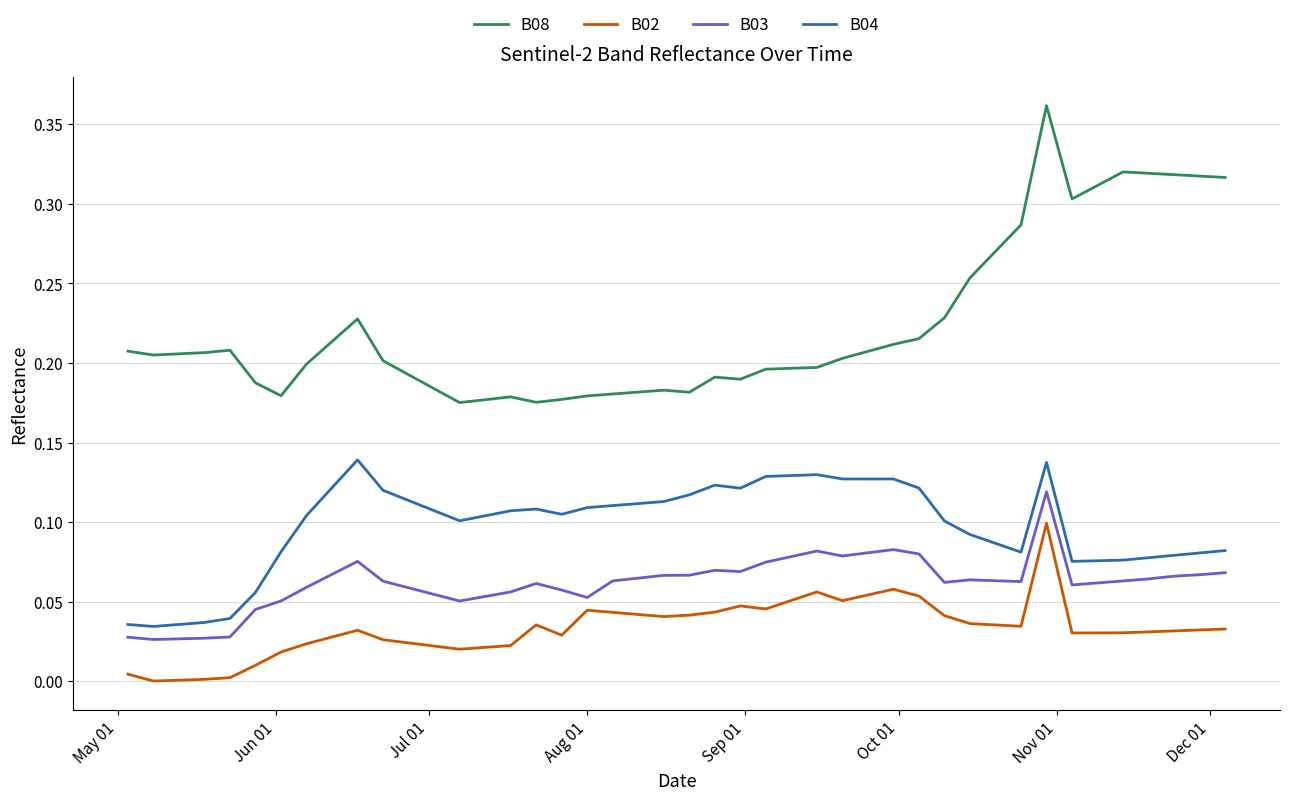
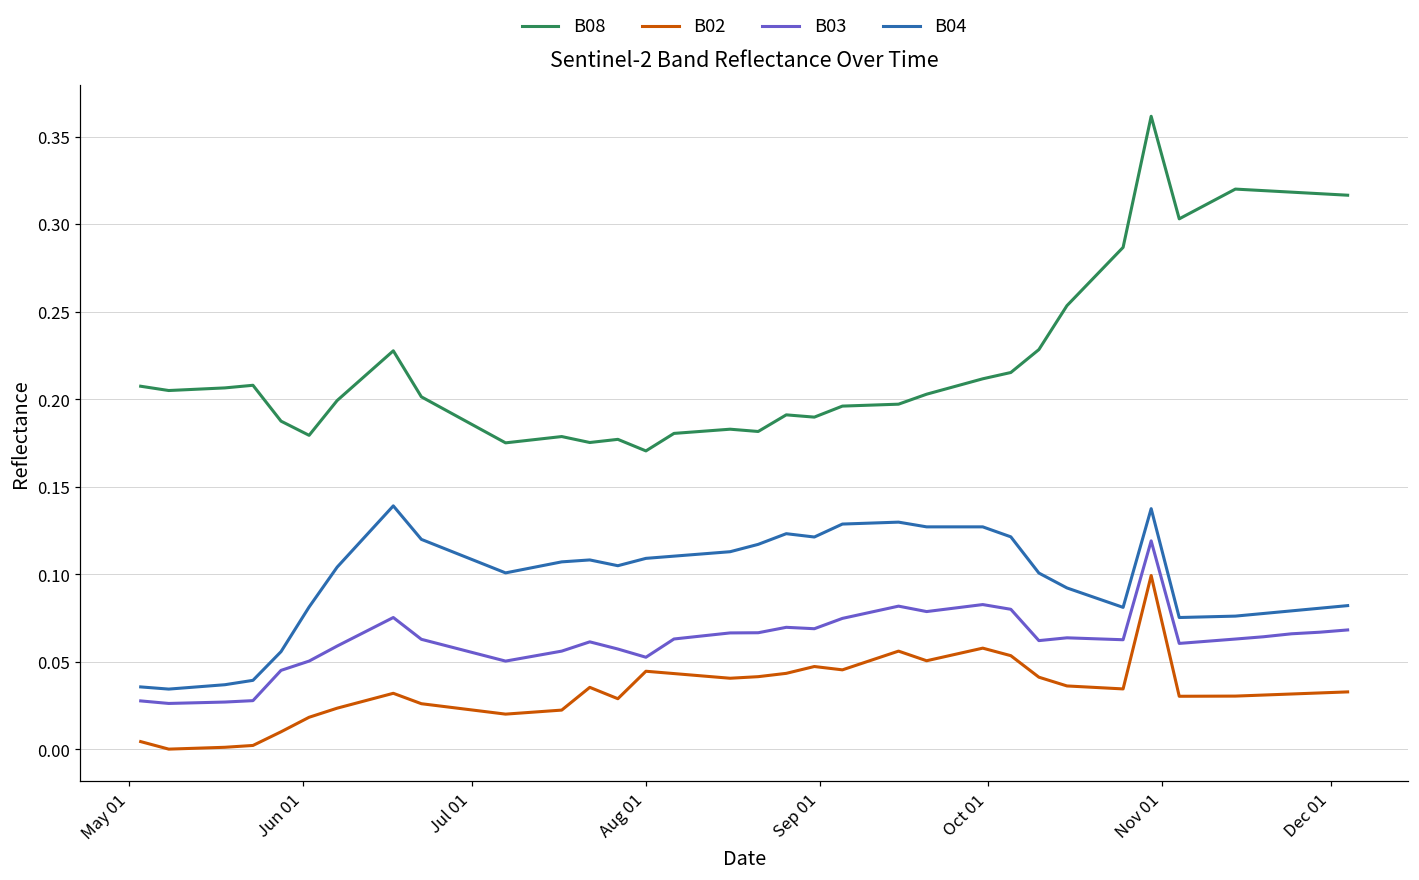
B08, Aug 01: 0.179 -> 0.171
